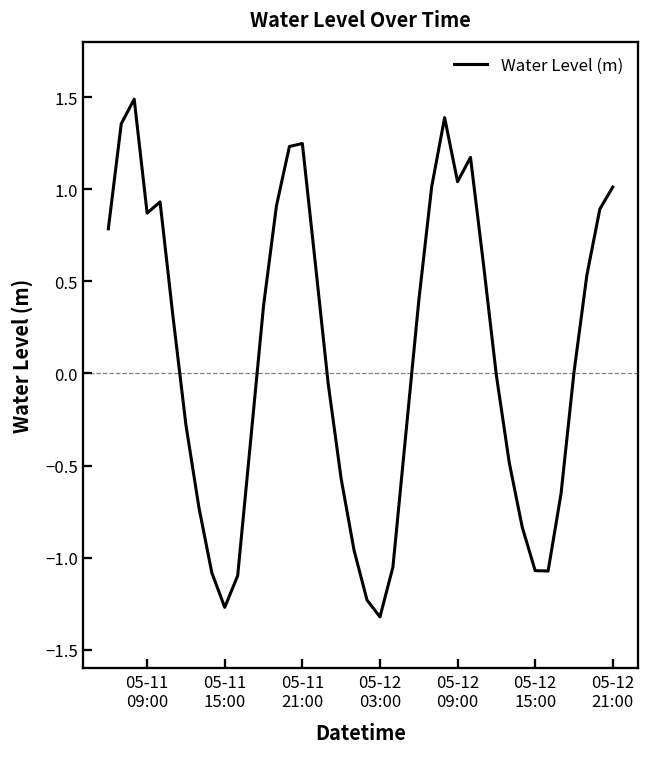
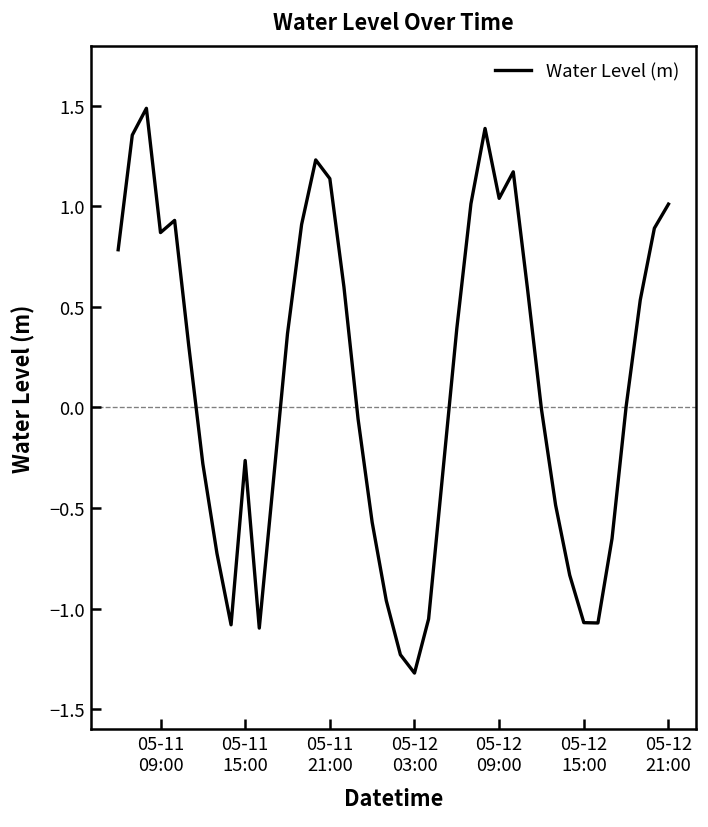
05-11 15:00: -1.27 -> -0.26
05-11 21:00: 1.25 -> 1.14
